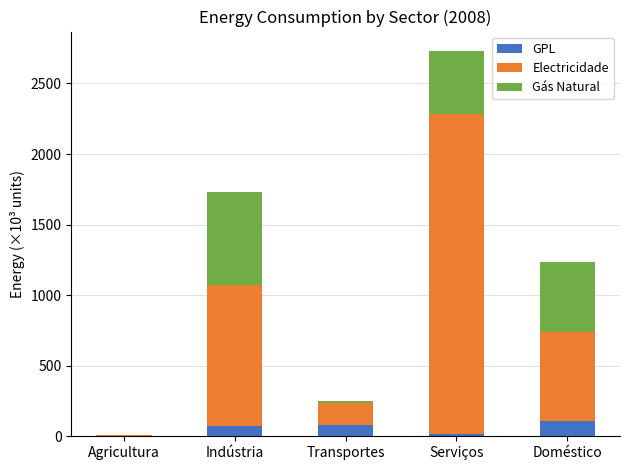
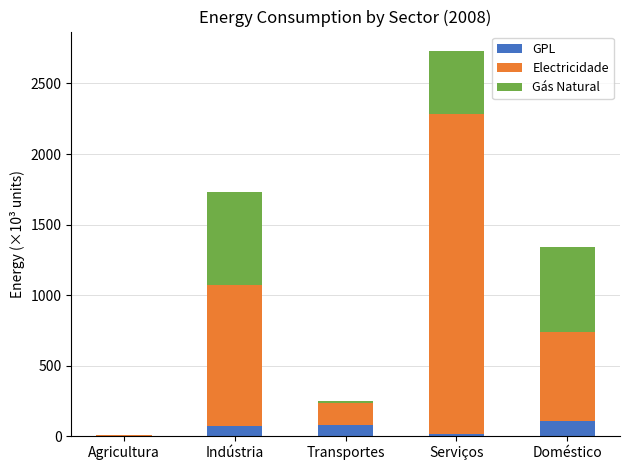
Gás Natural, Doméstico: 500 -> 600
